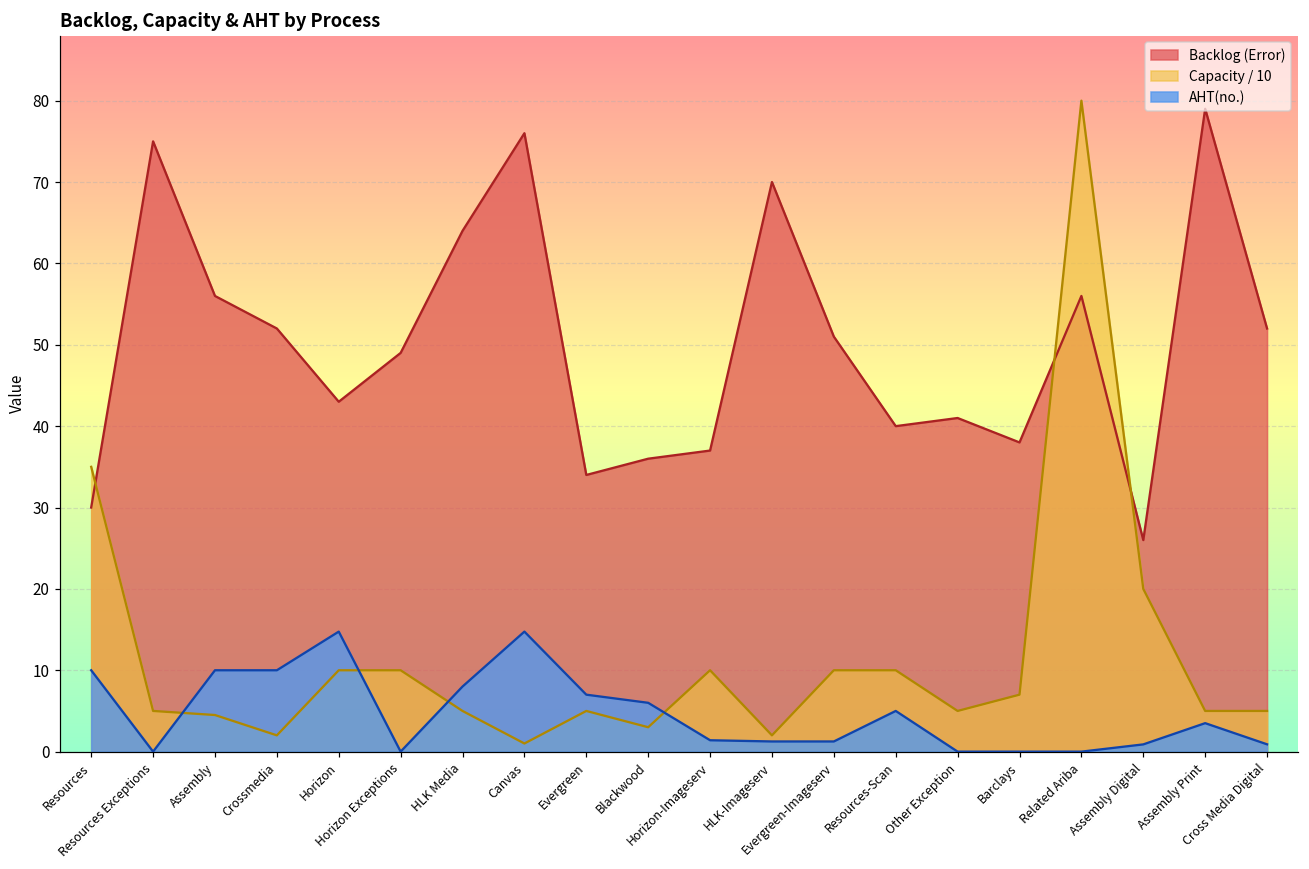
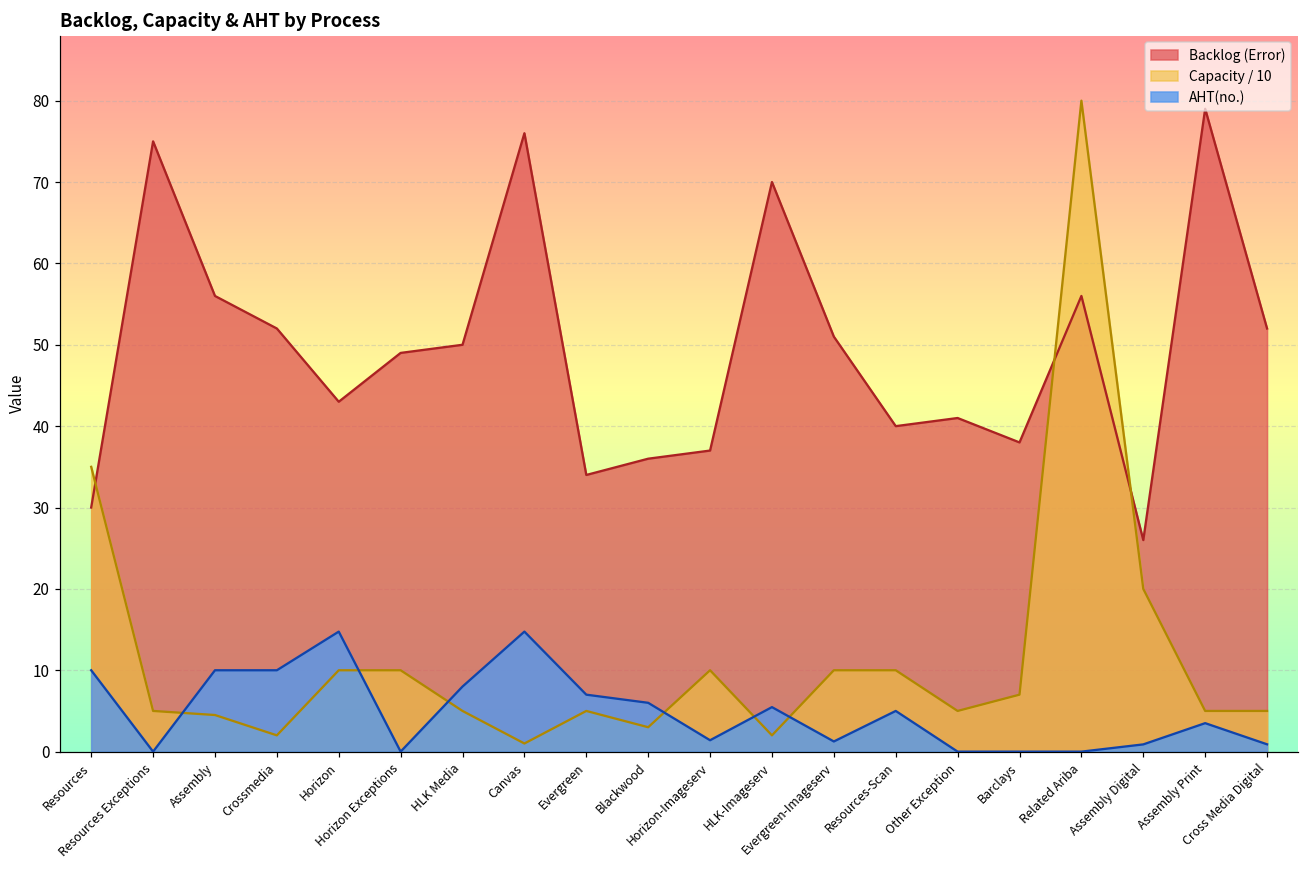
Backlog (Error), HLK Media: 64 -> 50
AHT(no.), HLK-Imageserv: 1 -> 5
